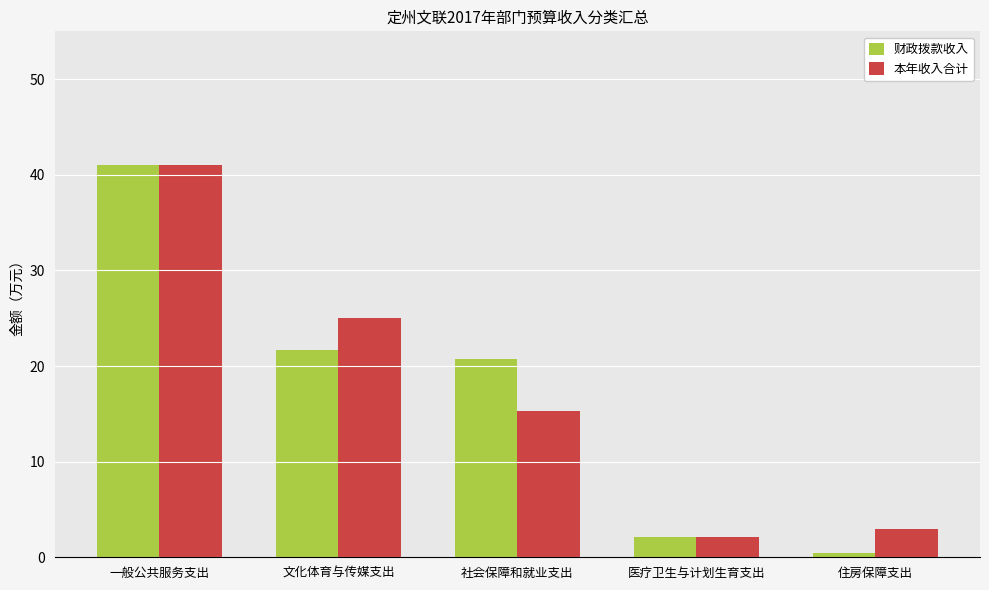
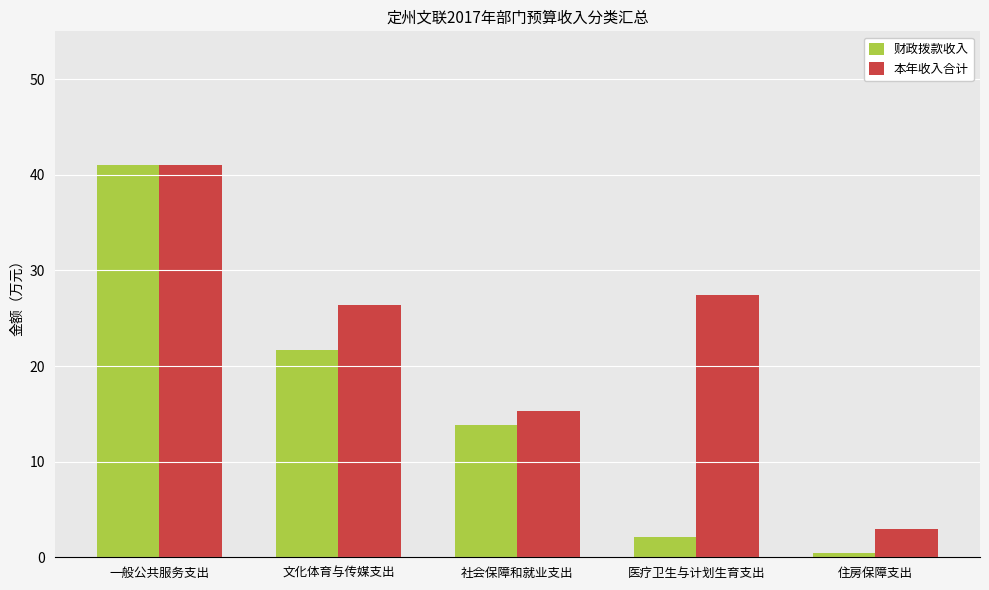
本年收入合计, 文化体育与传媒支出: 25 -> 26
财政拨款收入, 社会保障和就业支出: 21 -> 14
本年收入合计, 医疗卫生与计划生育支出: 2 -> 27
